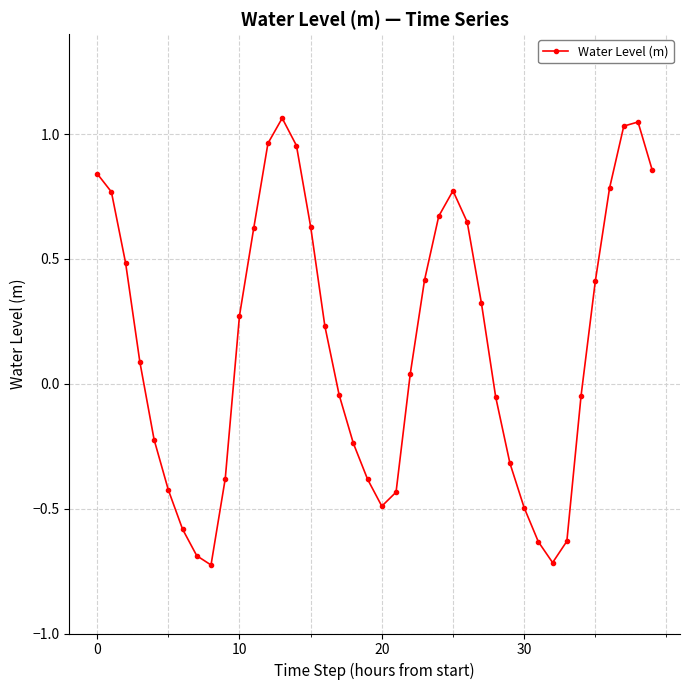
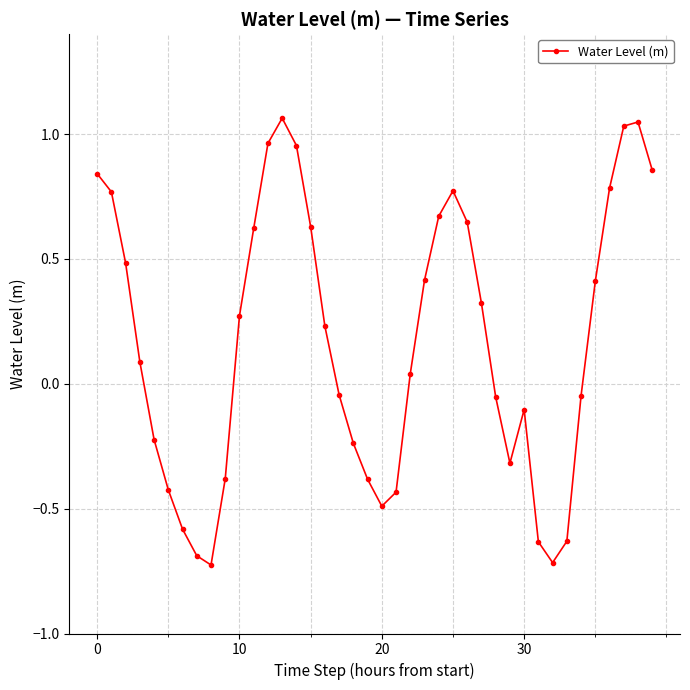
30: -0.50 -> -0.10
